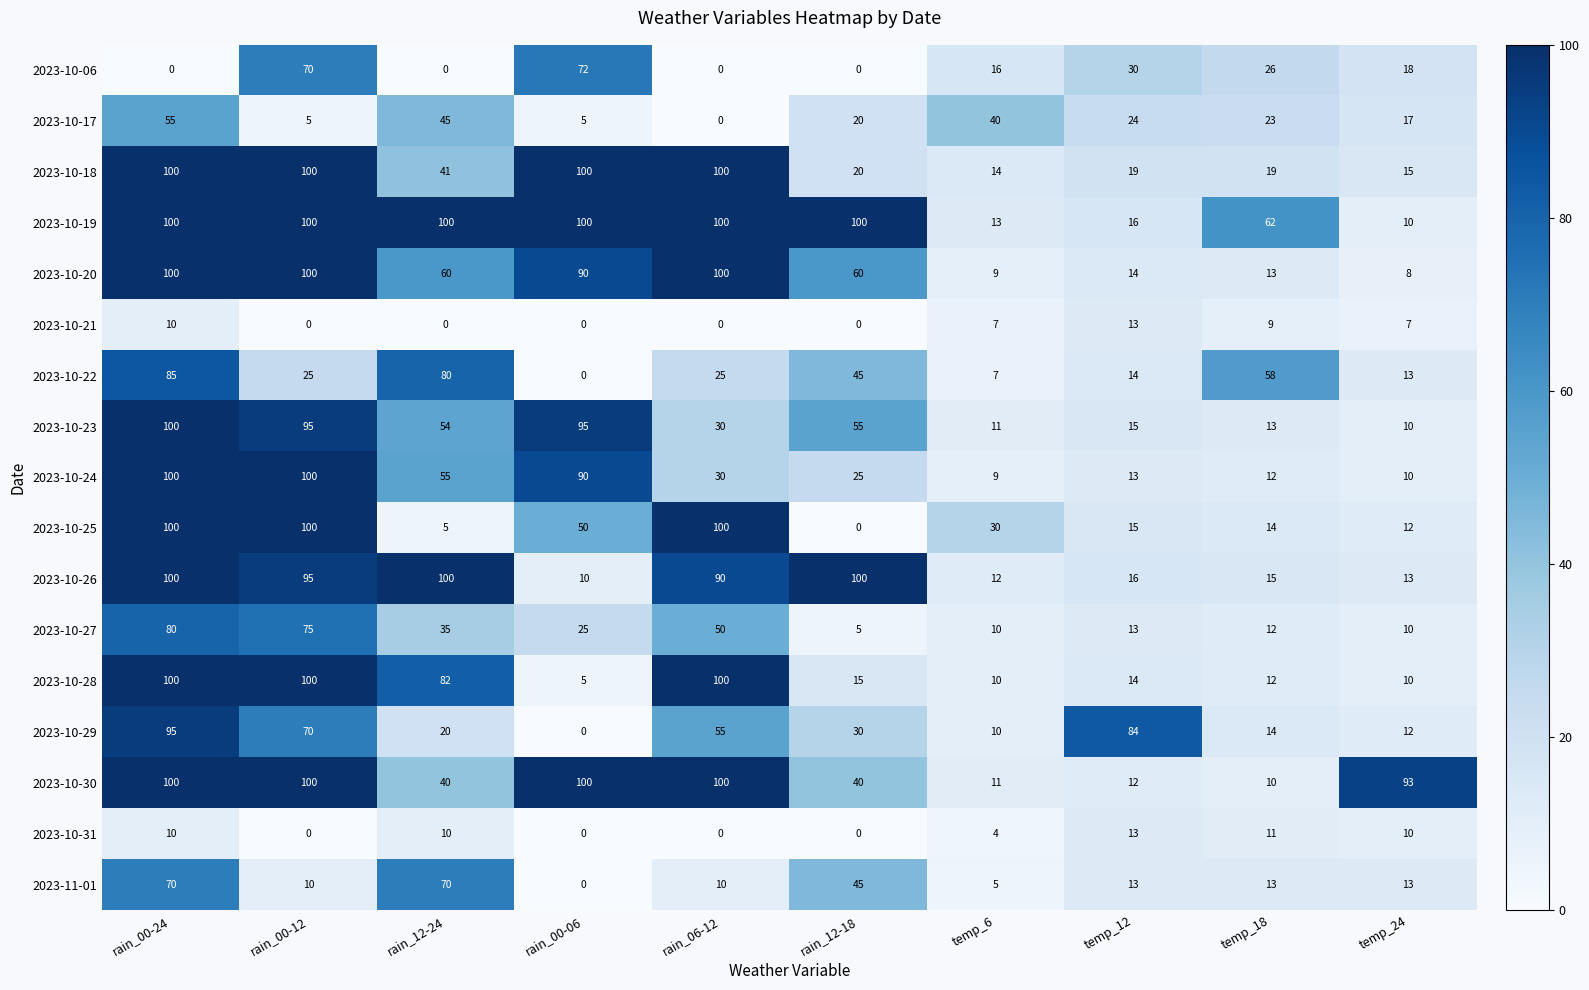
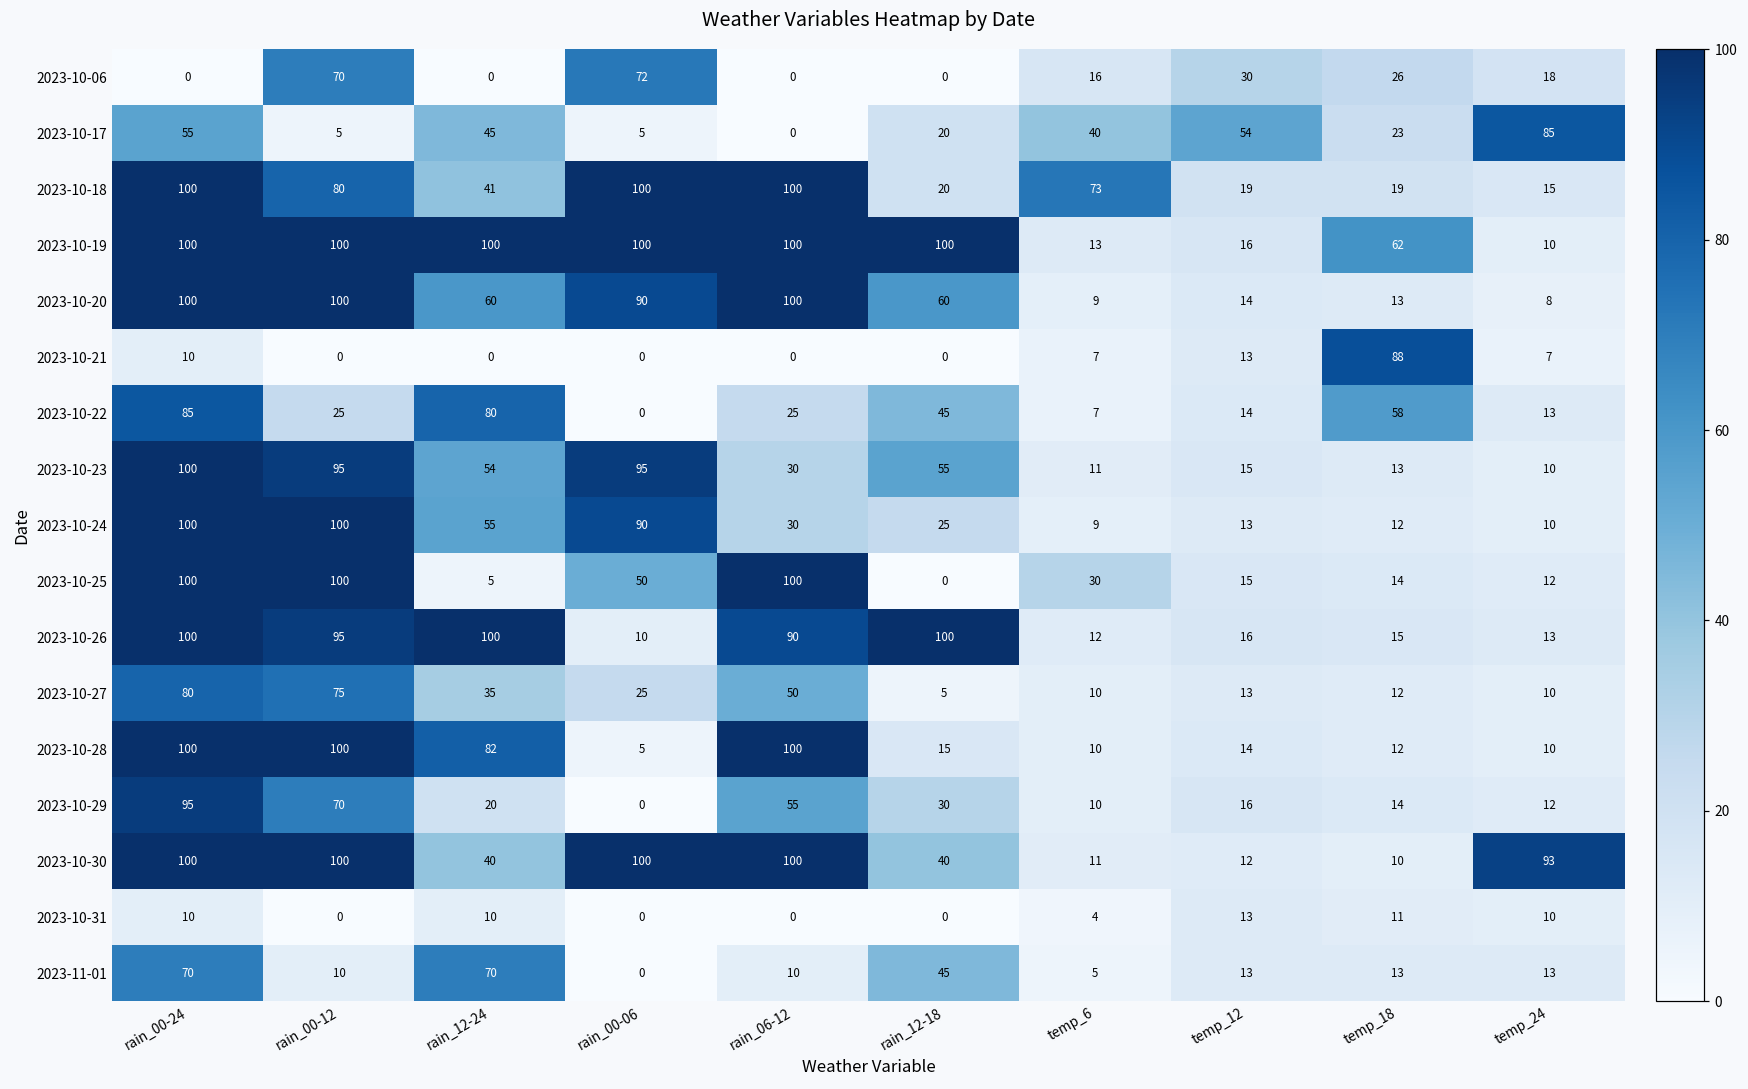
2023-10-17, temp_12: 24 -> 54
2023-10-17, temp_24: 17 -> 85
2023-10-18, rain_00-12: 100 -> 80
2023-10-18, temp_6: 14 -> 73
2023-10-21, temp_18: 9 -> 88
2023-10-29, temp_12: 84 -> 16
